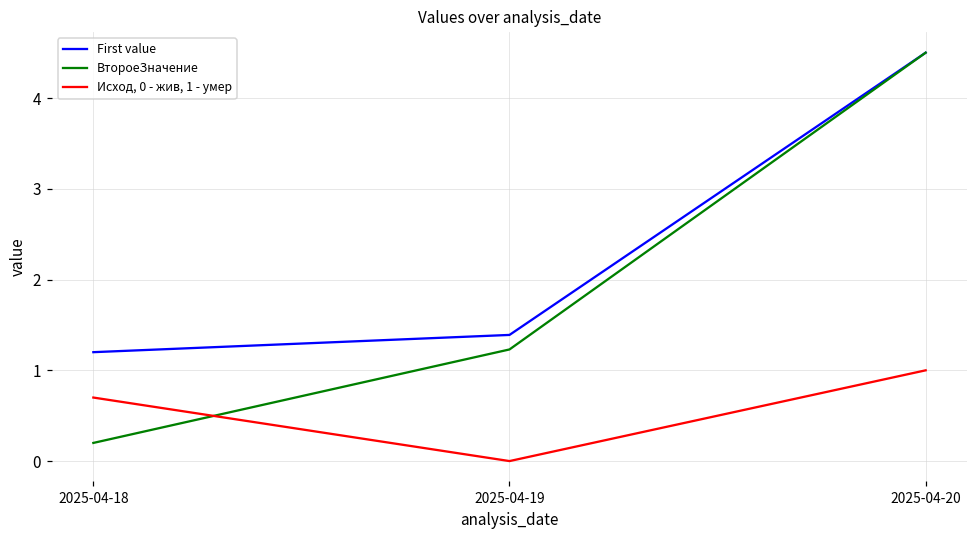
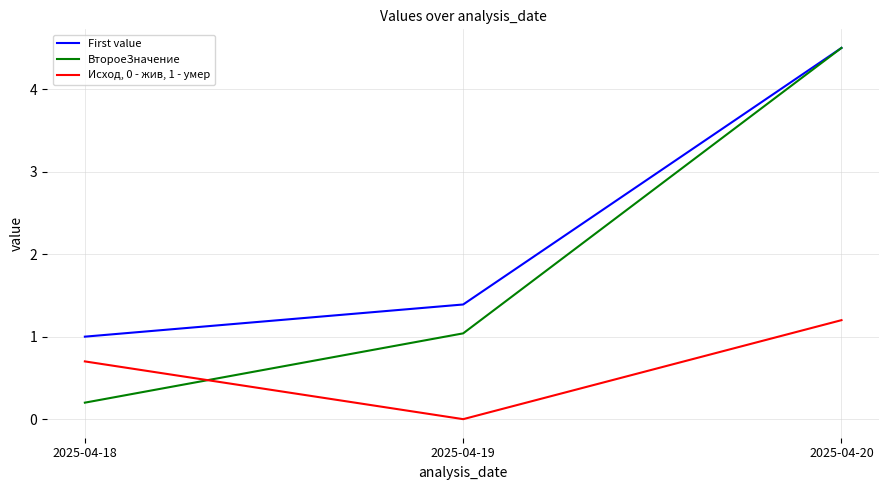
First value, 2025-04-18: 1.2 -> 1.0
ВтороеЗначение, 2025-04-19: 1.2 -> 1.0
Исход, 0 - жив, 1 - умер, 2025-04-20: 1.0 -> 1.2
